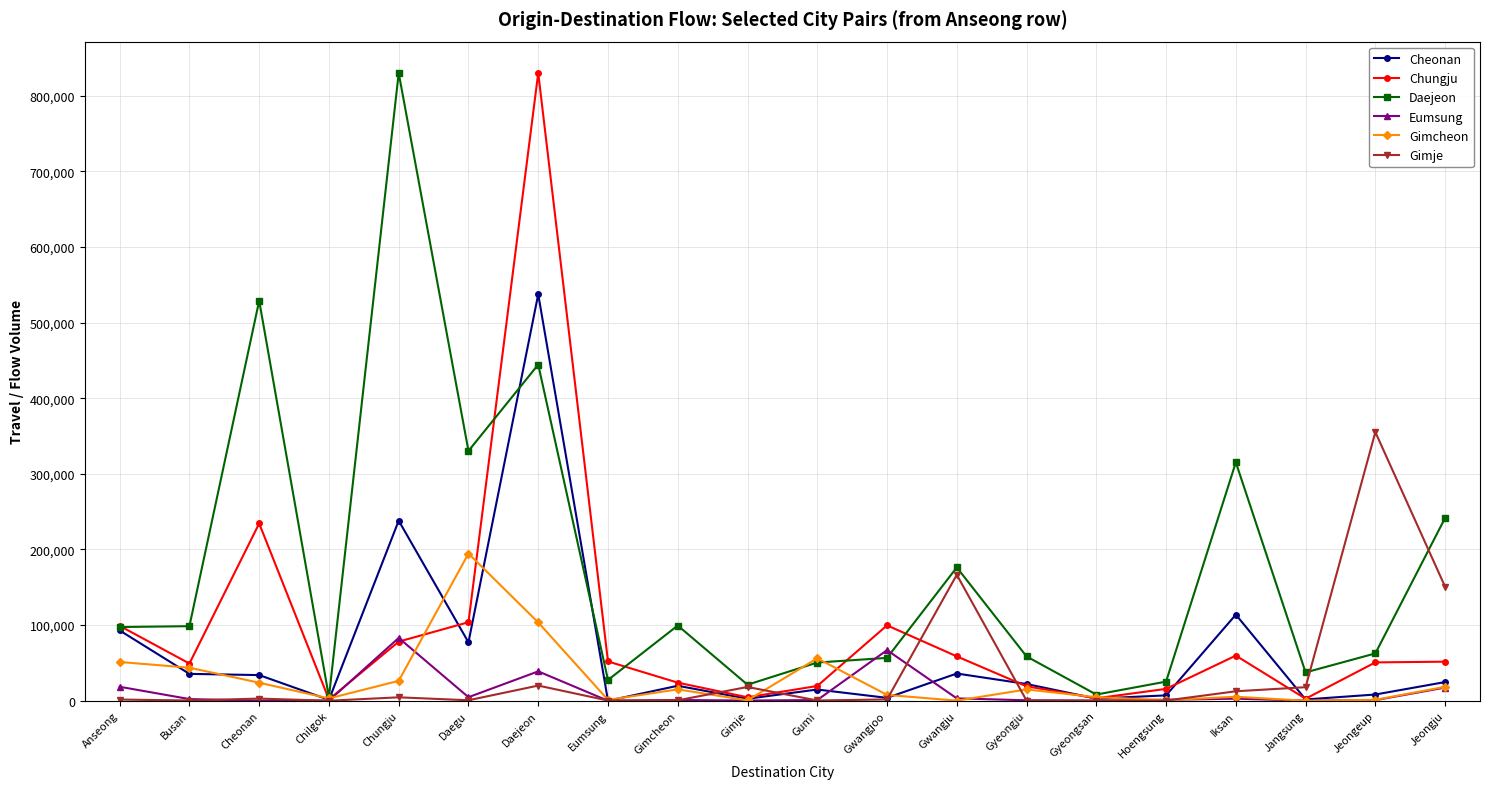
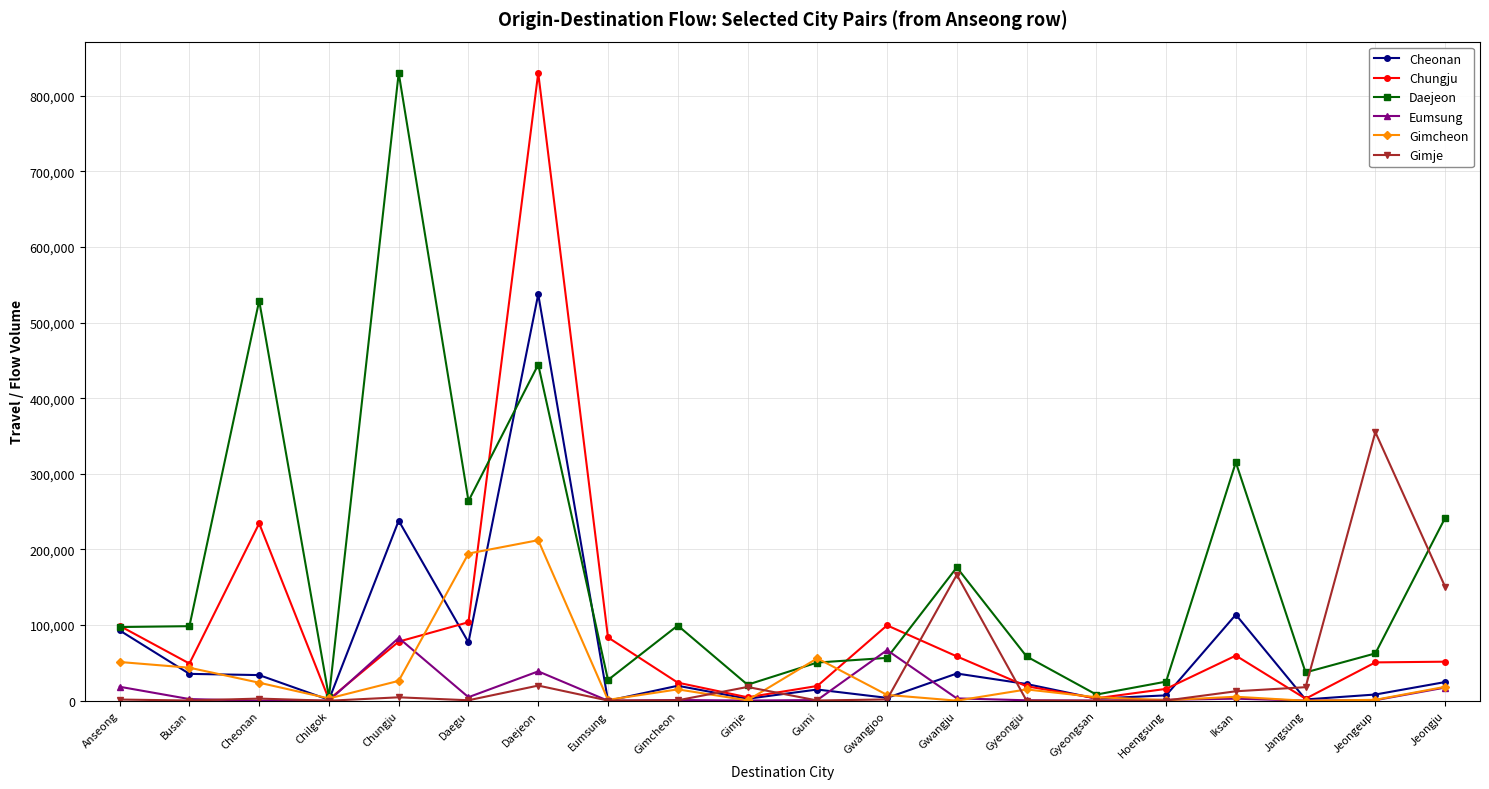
Daejeon, Daegu: 330,000 -> 260,000
Gimcheon, Daejeon: 100,000 -> 210,000
Chungju, Eumsung: 50,000 -> 80,000
